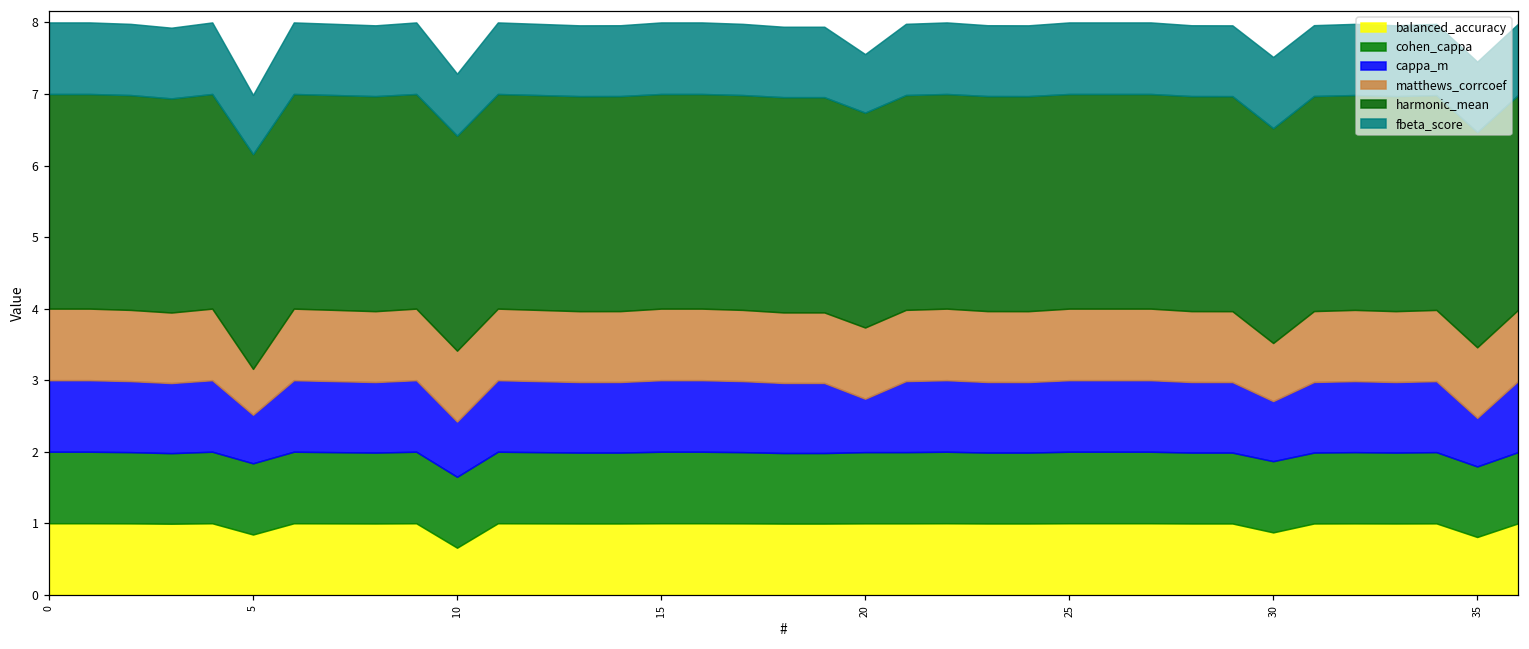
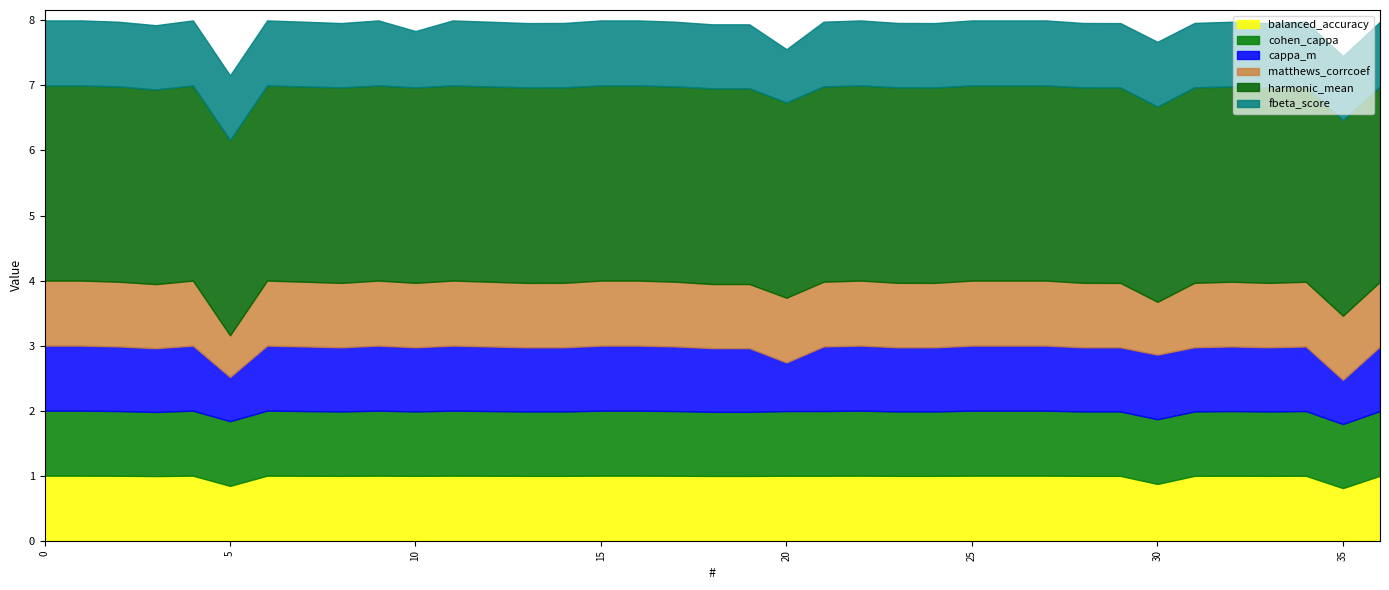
fbeta_score, 5: 0.8 -> 1.0
balanced_accuracy, 10: 0.7 -> 1.0
cappa_m, 10: 0.8 -> 1.0
cappa_m, 30: 0.8 -> 1.0
